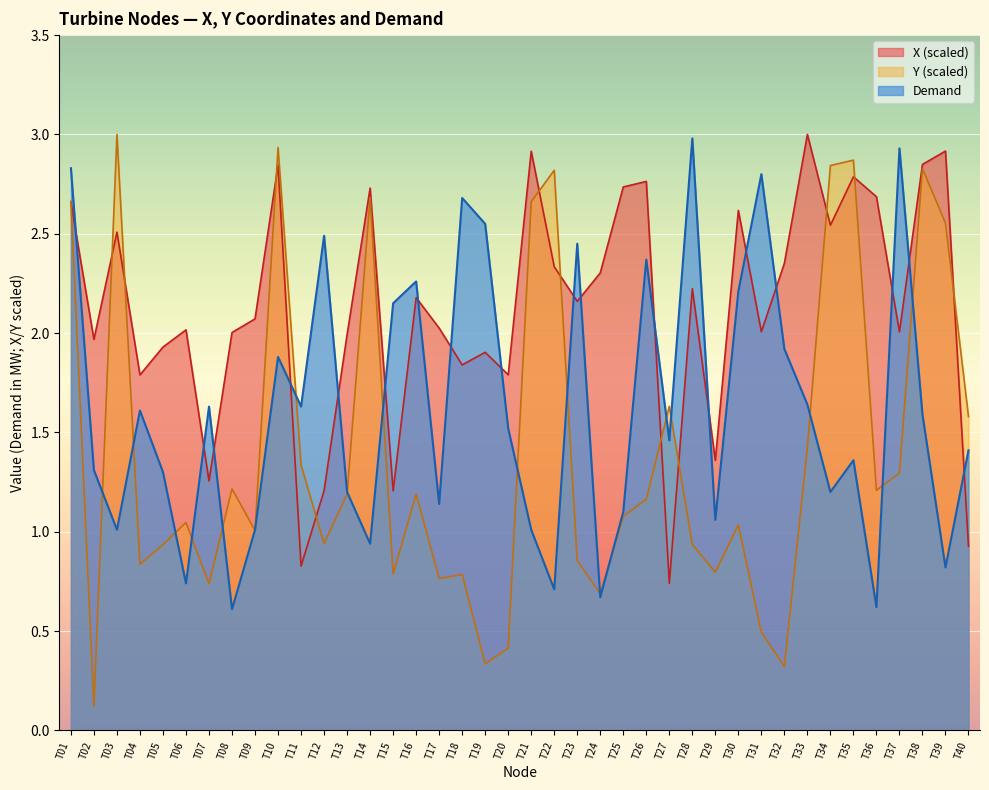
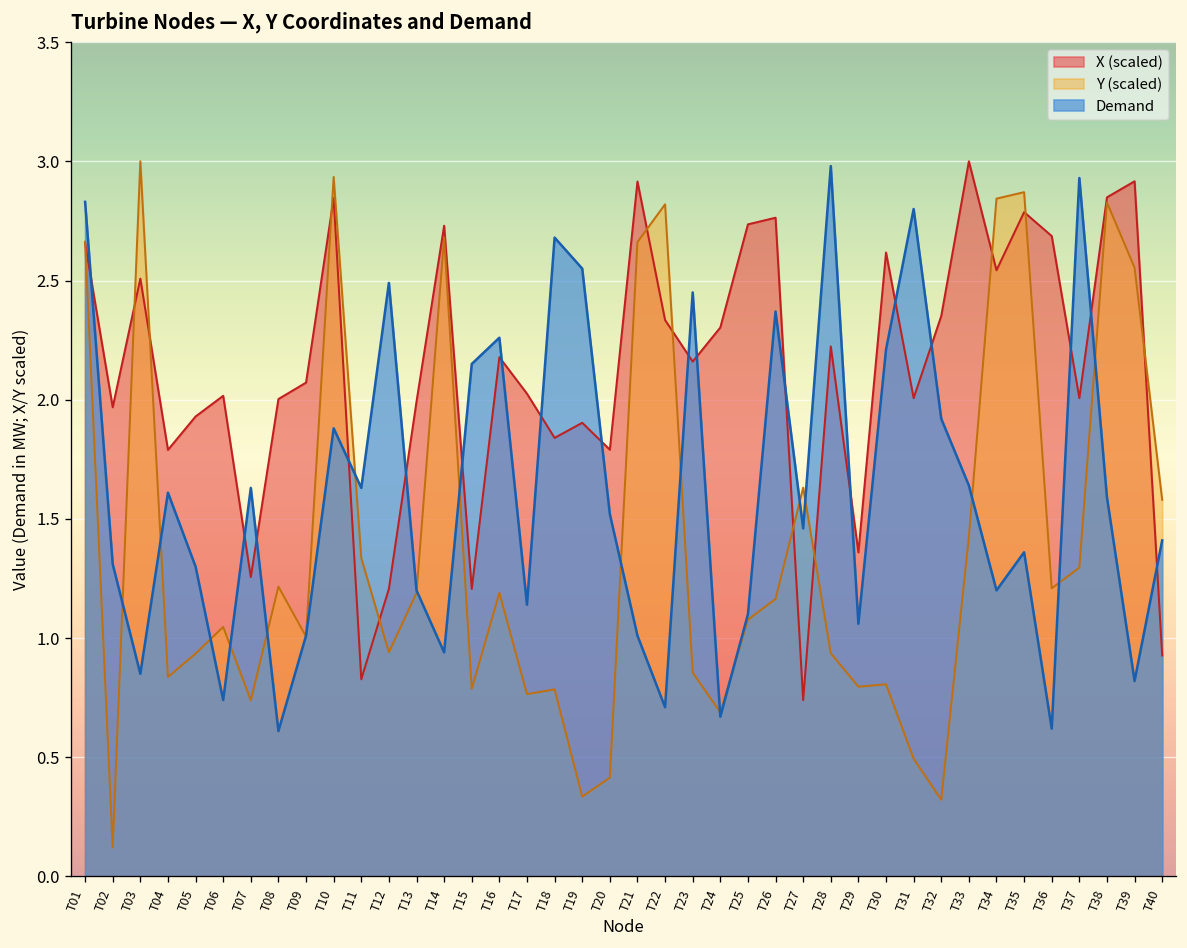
Demand, T03: 1.01 -> 0.85
Y (scaled), T30: 1.03 -> 0.81
